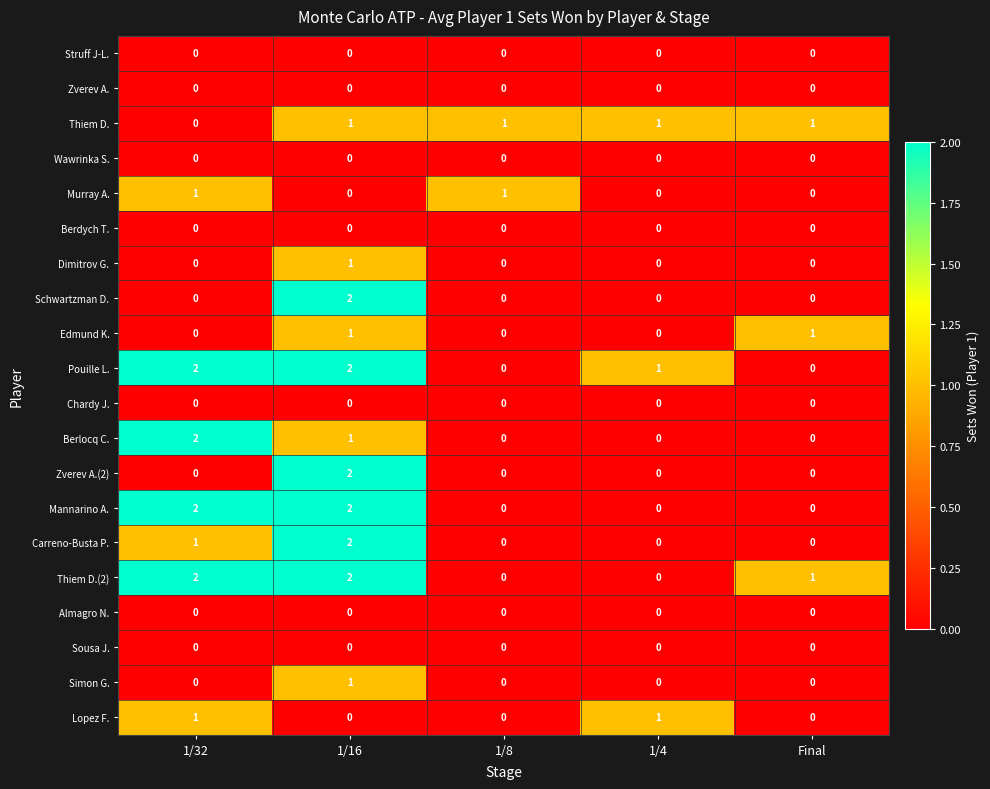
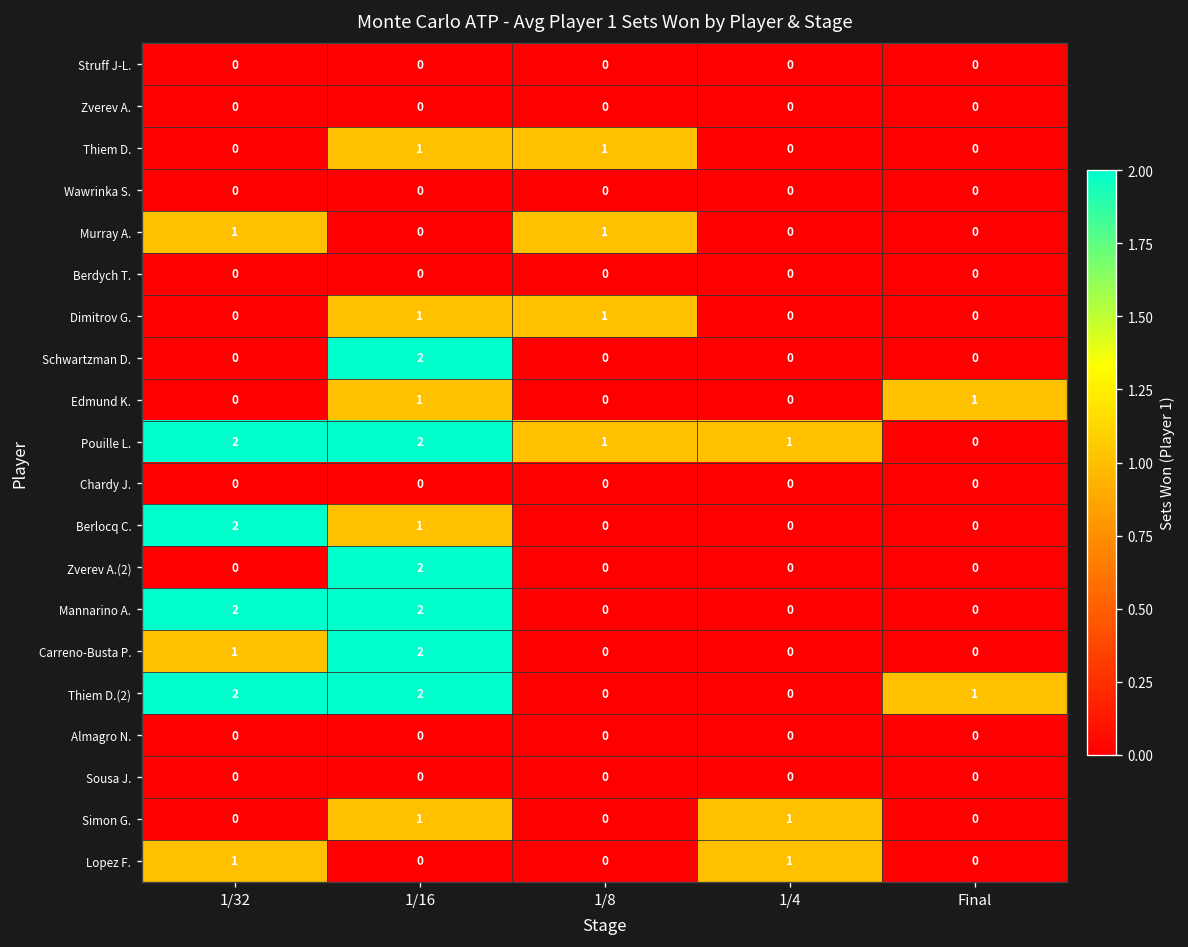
Thiem D., 1/4: 1 -> 0
Thiem D., Final: 1 -> 0
Dimitrov G., 1/8: 0 -> 1
Pouille L., 1/8: 0 -> 1
Simon G., 1/4: 0 -> 1
